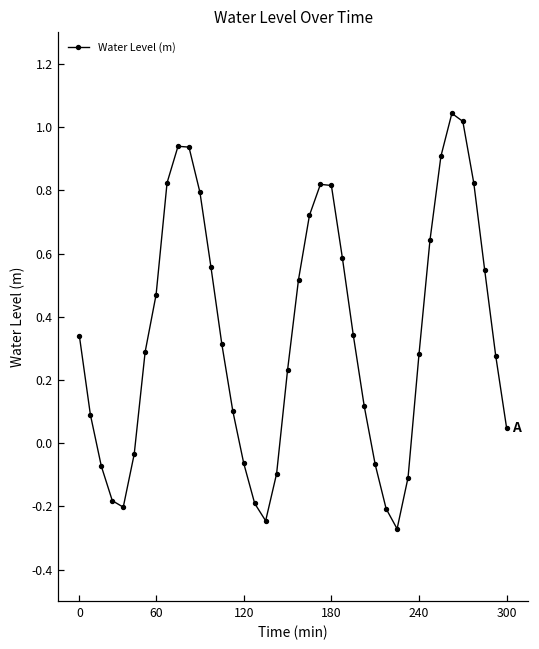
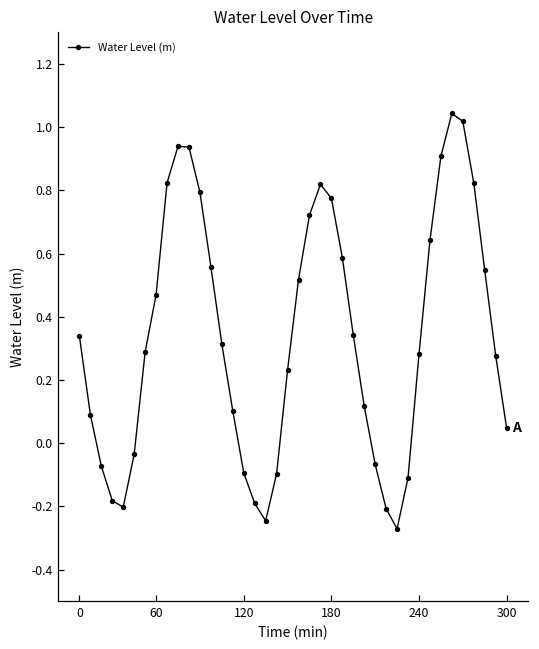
120: -0.06 -> -0.09
180: 0.82 -> 0.78
